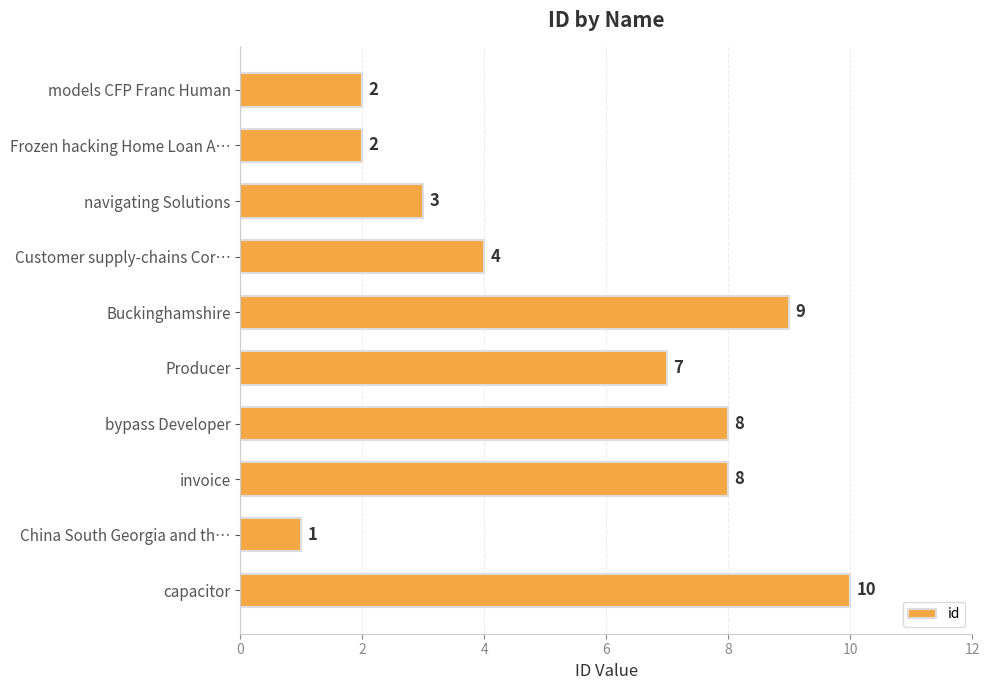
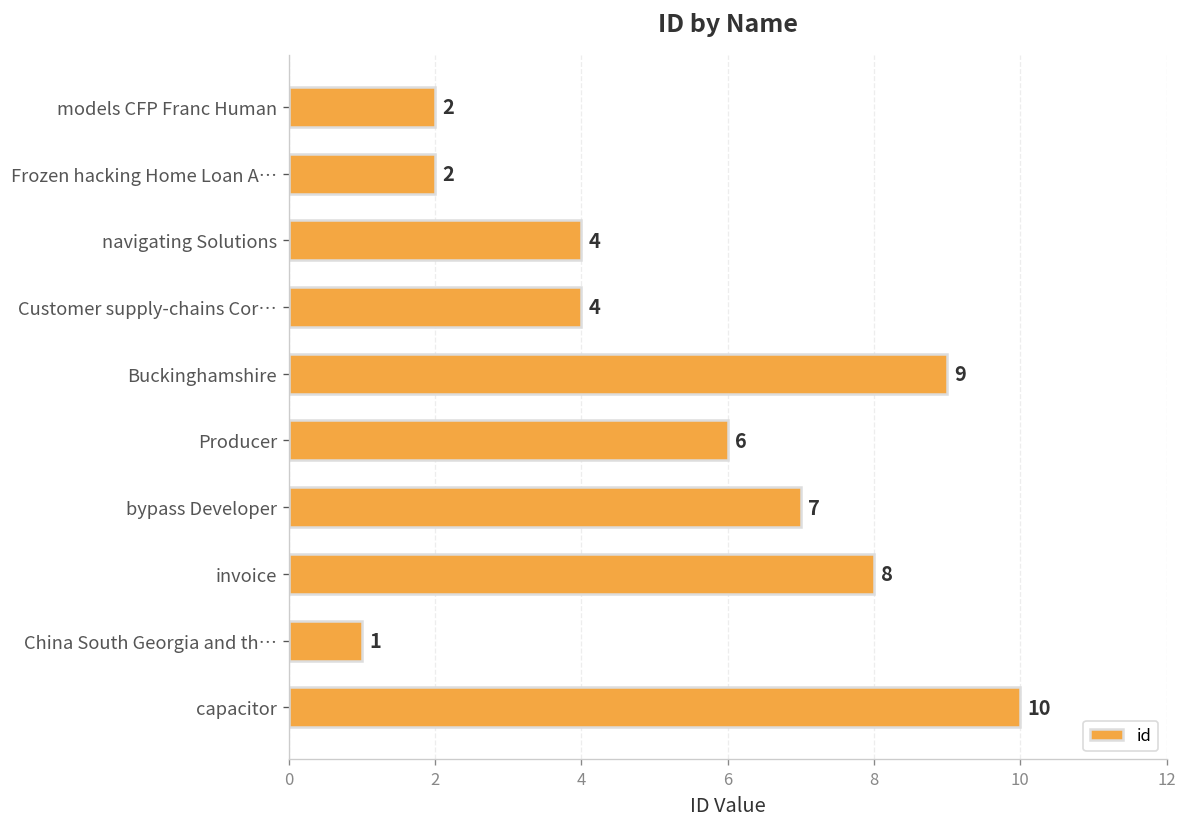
navigating Solutions: 3 -> 4
Producer: 7 -> 6
bypass Developer: 8 -> 7
